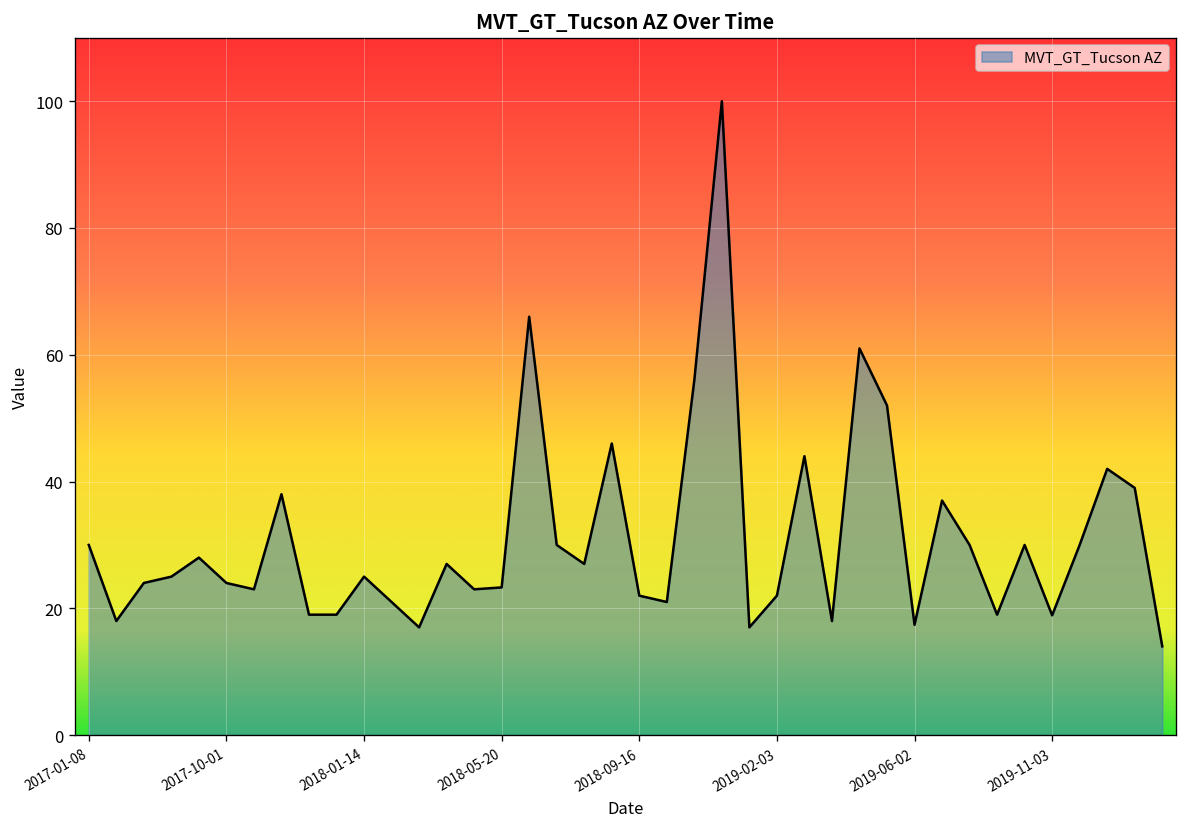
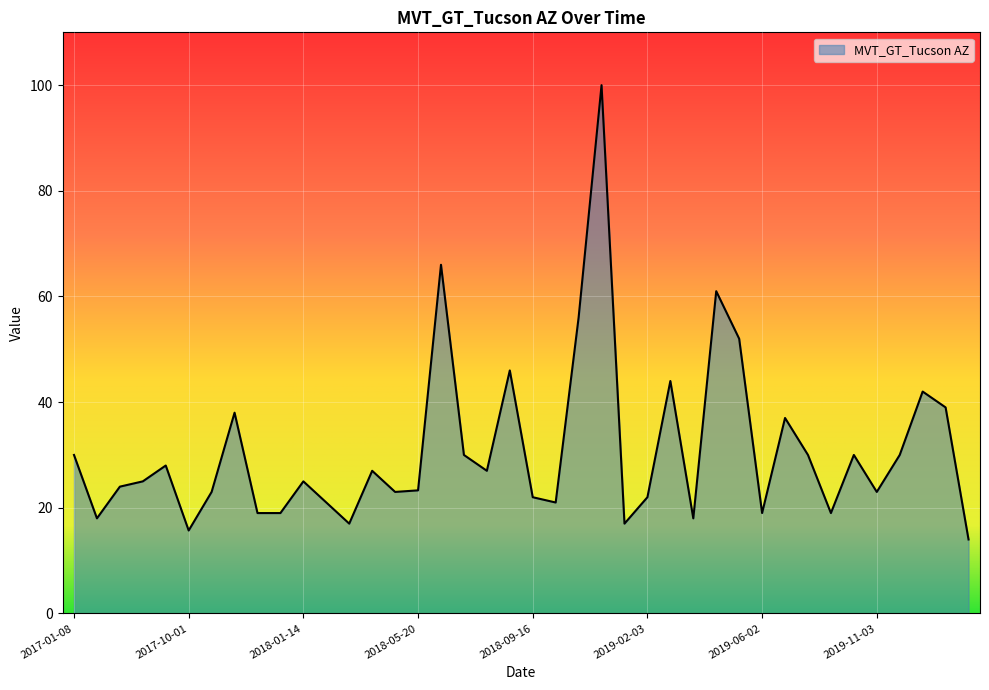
2017-10-01: 24 -> 16
2019-06-02: 17 -> 19
2019-11-03: 19 -> 23
